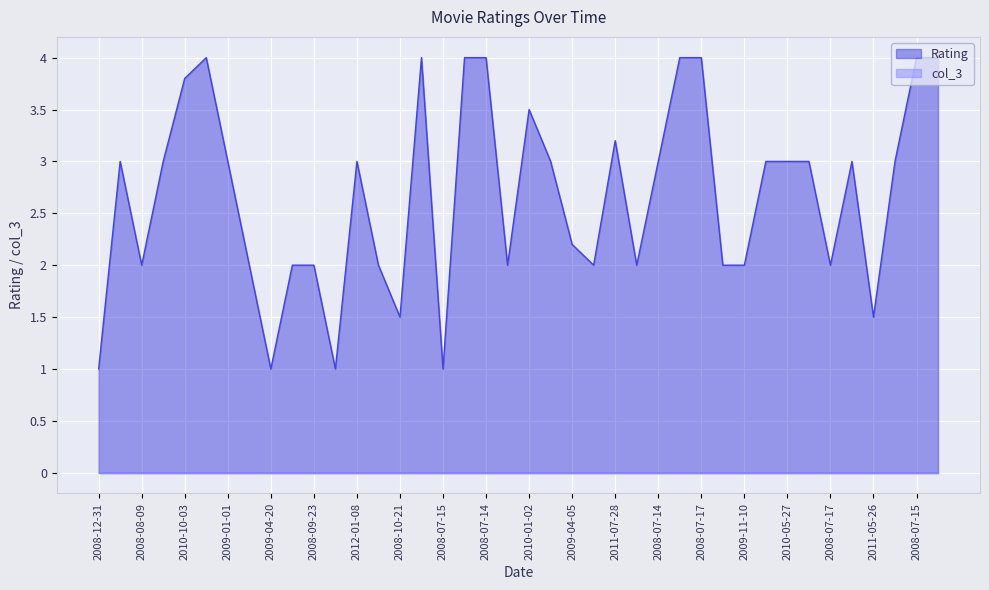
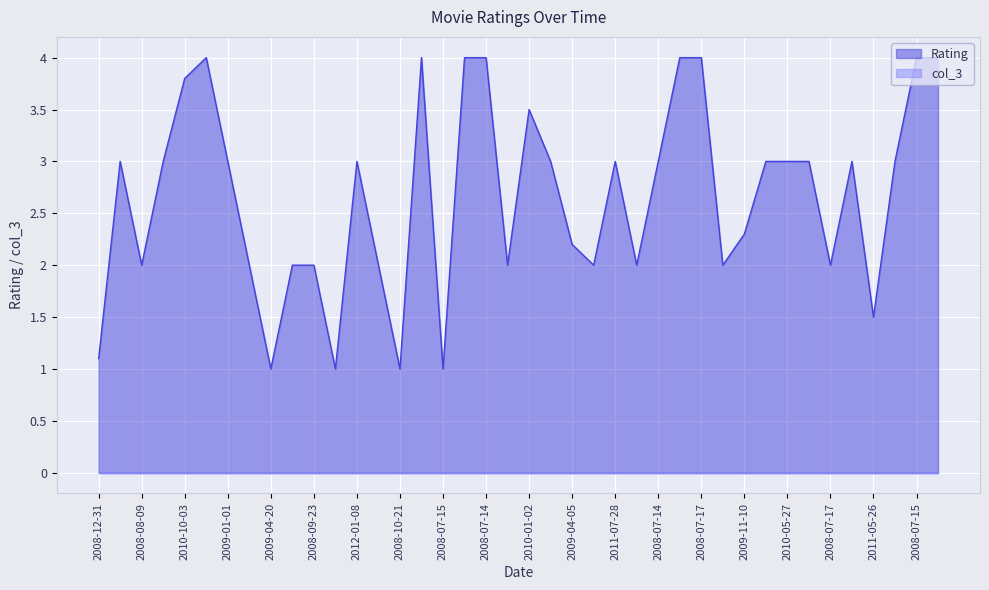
Rating, 2008-12-31: 1.0 -> 1.1
Rating, 2008-10-21: 1.5 -> 1.0
Rating, 2011-07-28: 3.2 -> 3.0
Rating, 2009-11-10: 2.0 -> 2.3
